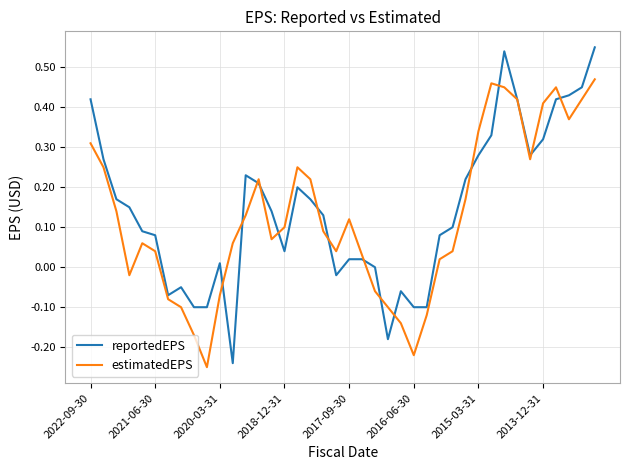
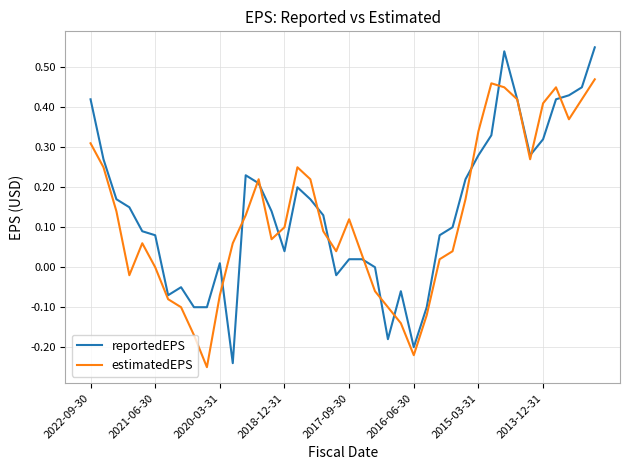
estimatedEPS, 2021-06-30: 0.04 -> 0.00
reportedEPS, 2016-06-30: -0.1 -> -0.2
